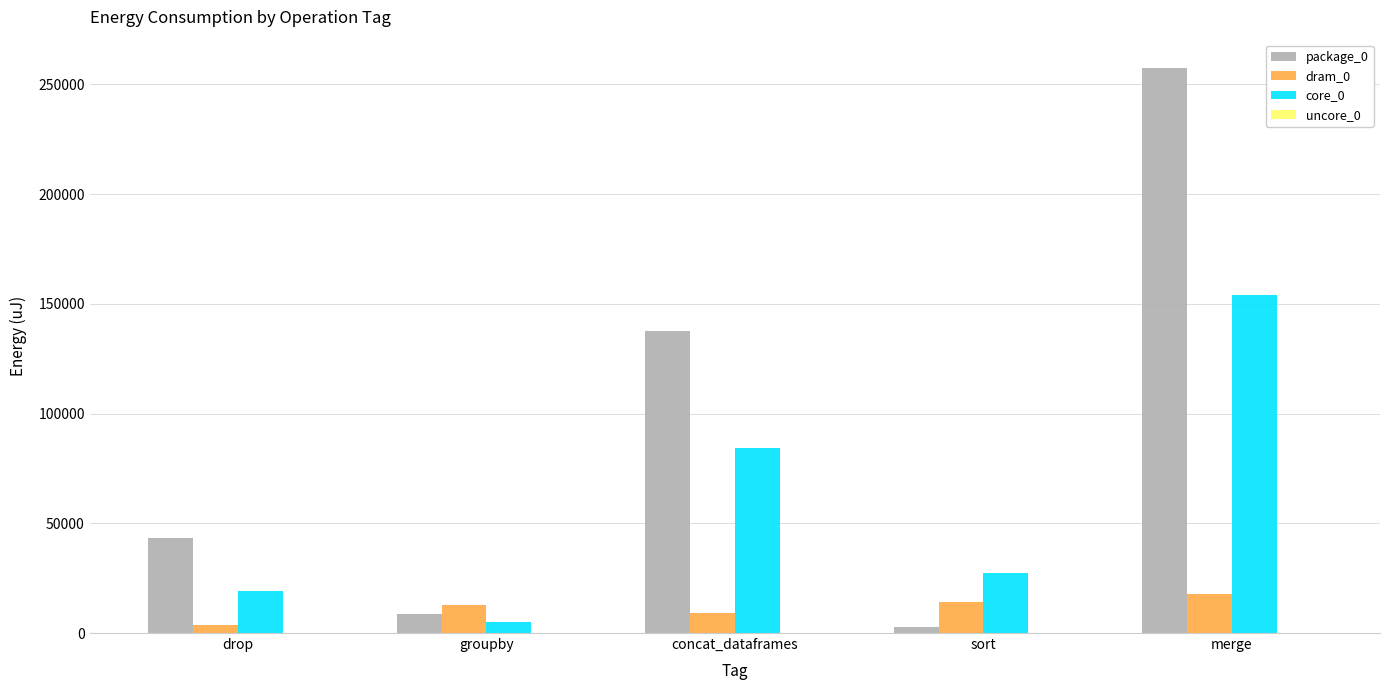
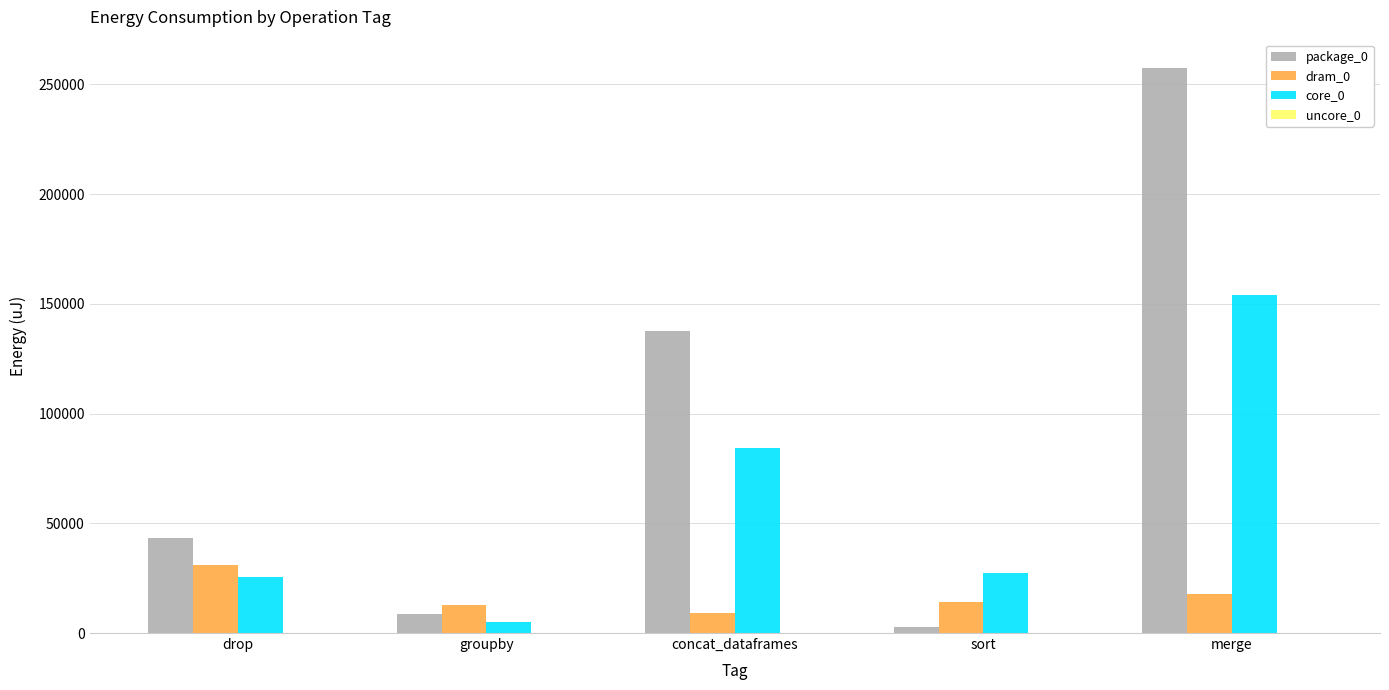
dram_0, drop: 3000 -> 31000
core_0, drop: 19000 -> 26000
